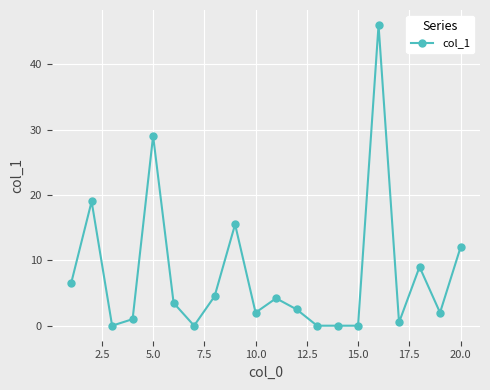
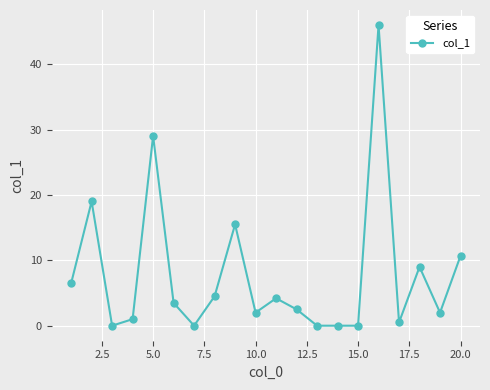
20.0: 12 -> 11
